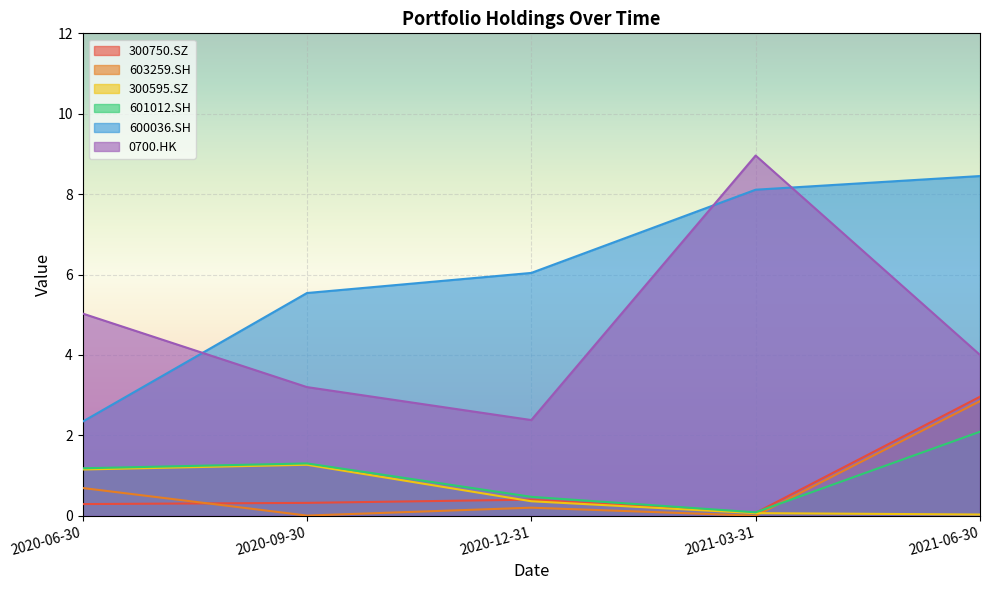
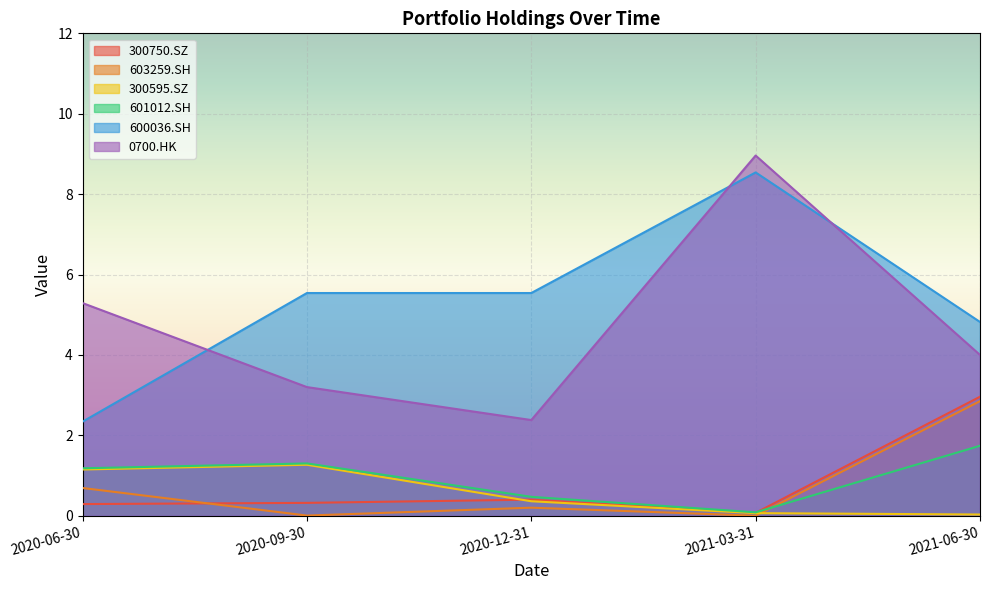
0700.HK, 2020-06-30: 5.0 -> 5.3
600036.SH, 2020-12-31: 6.0 -> 5.5
600036.SH, 2021-03-31: 8.1 -> 8.5
601012.SH, 2021-06-30: 2.1 -> 1.7
600036.SH, 2021-06-30: 8.5 -> 4.8
